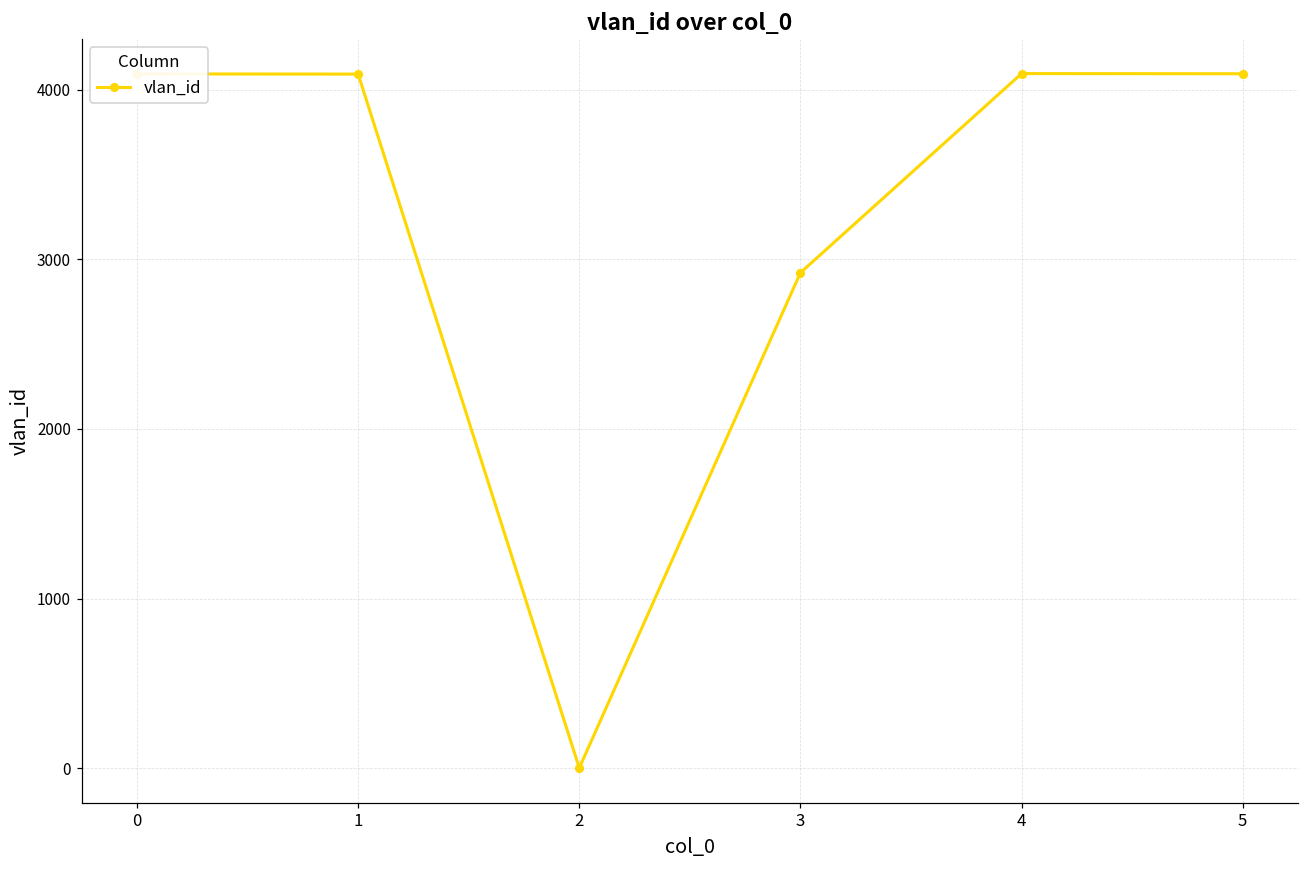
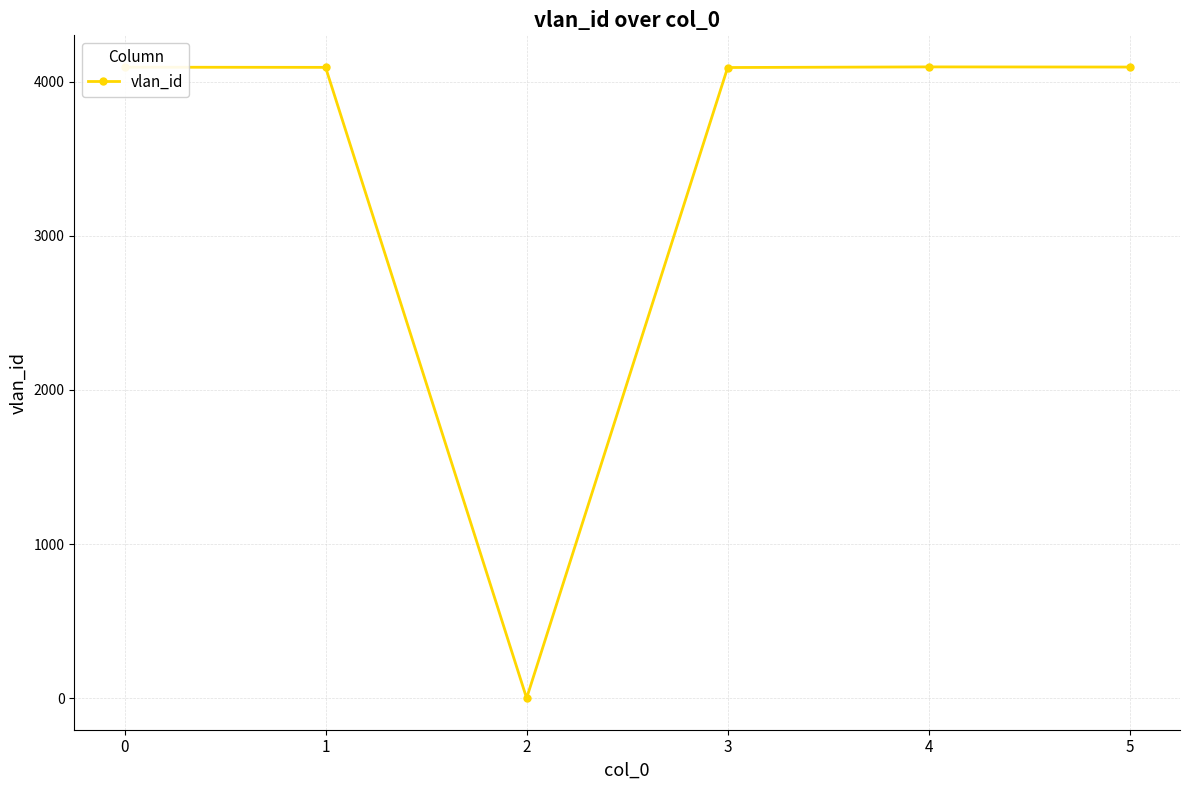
3: 2920 -> 4090
